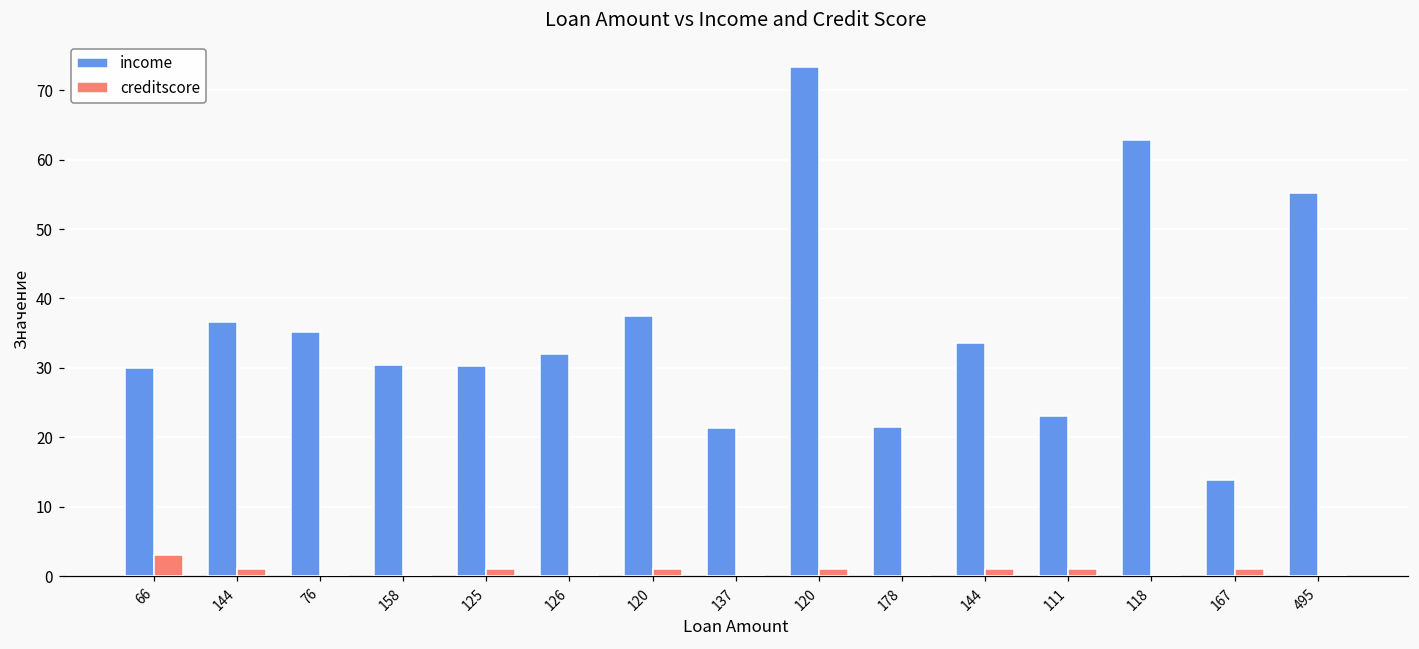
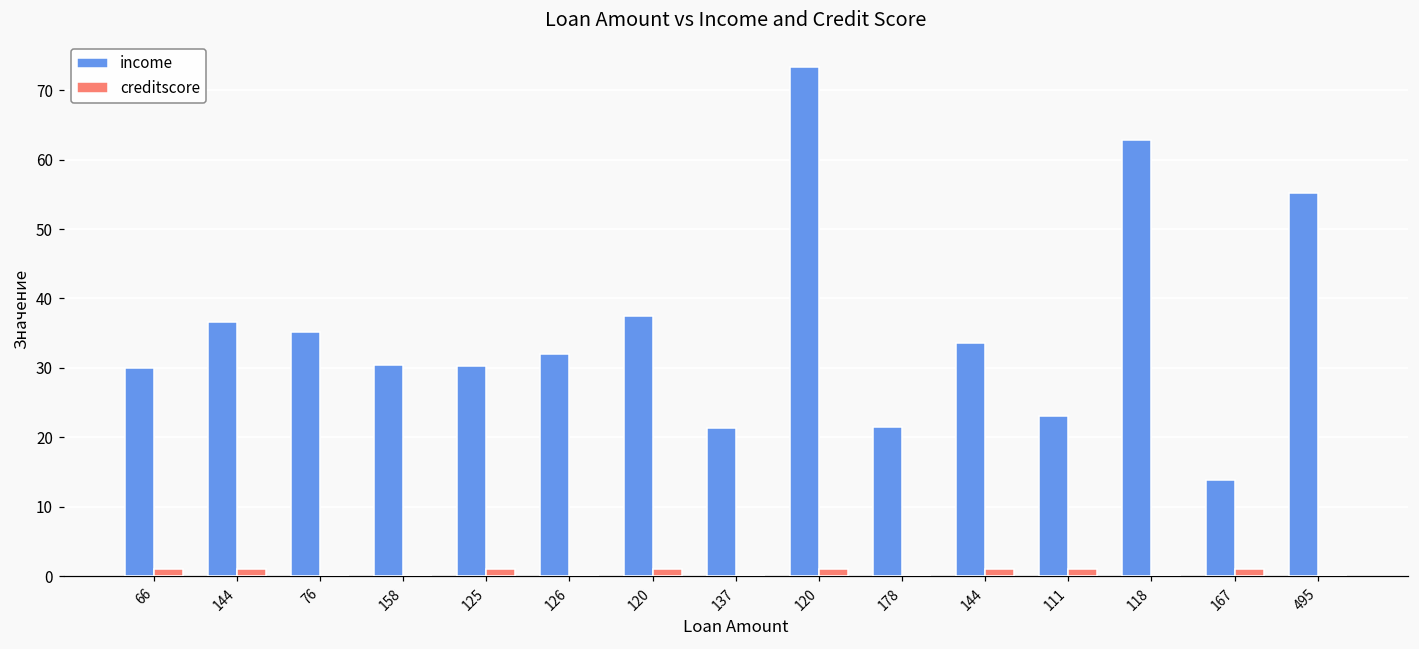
creditscore, 66: 3 -> 1
